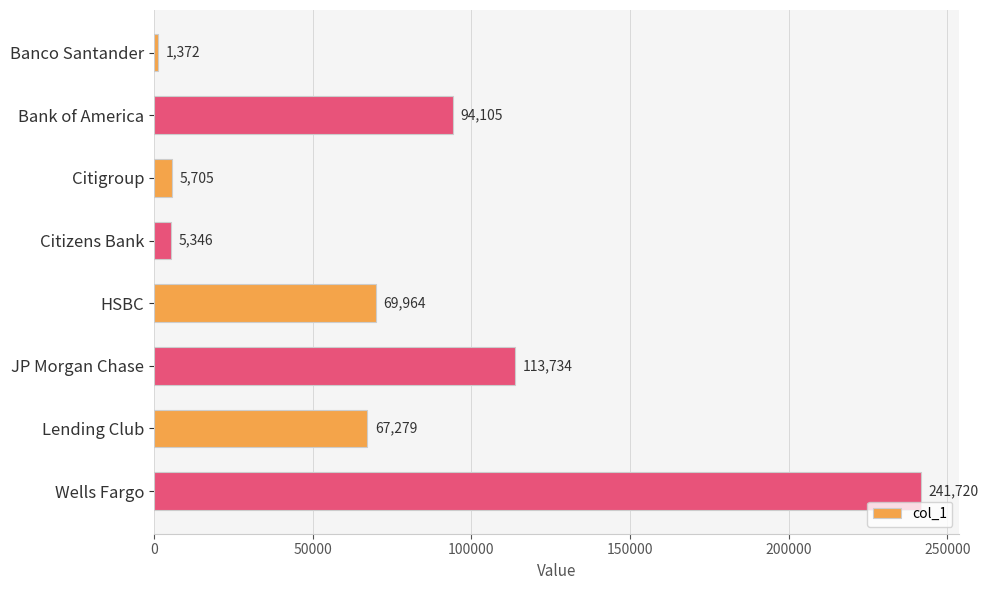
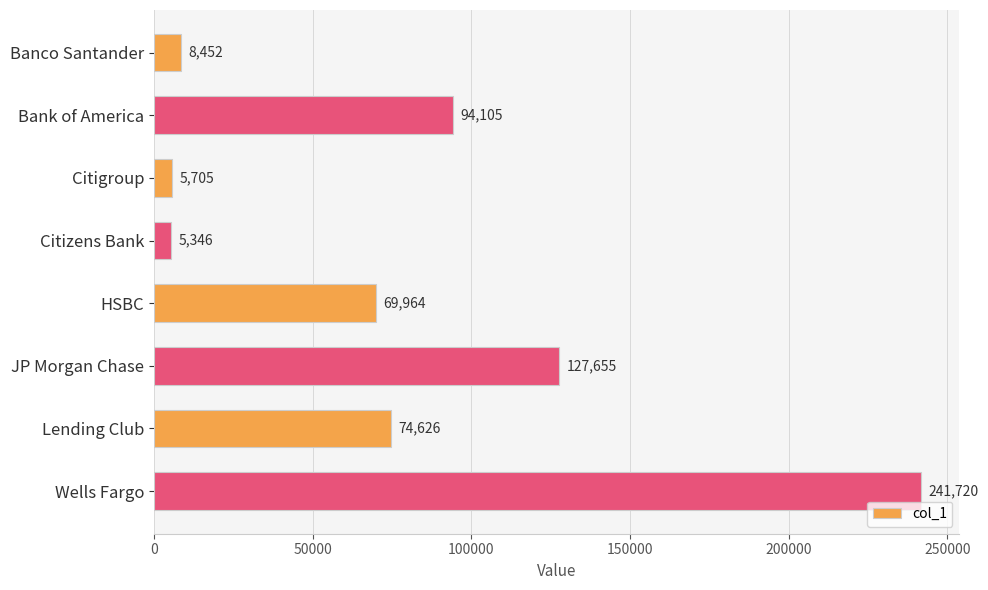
Banco Santander: 1,372 -> 8,452
JP Morgan Chase: 113,734 -> 127,655
Lending Club: 67,279 -> 74,626
